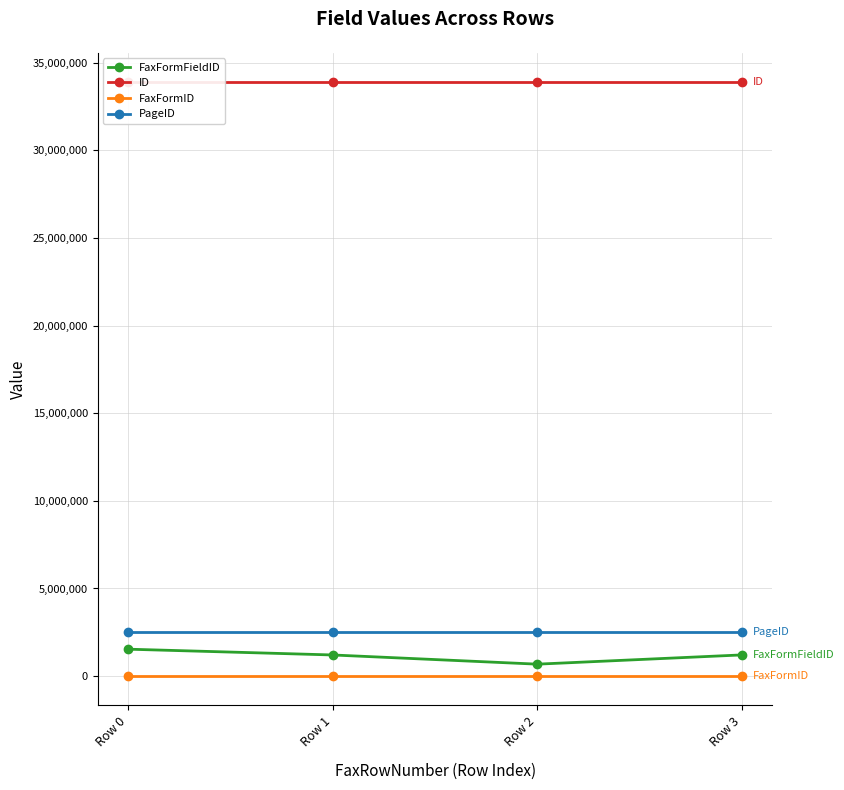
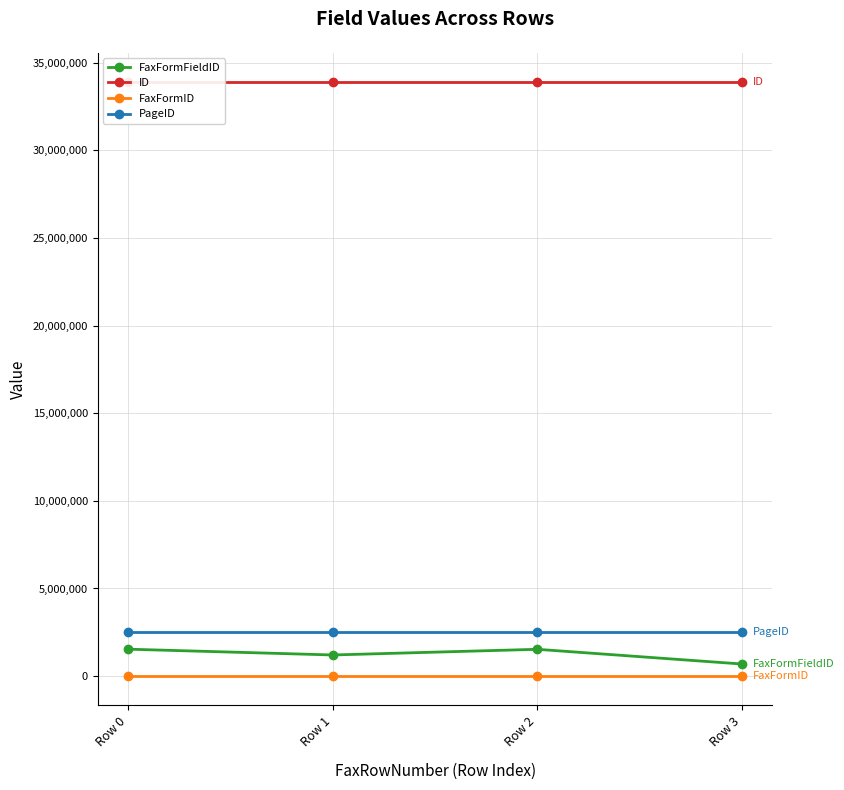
FaxFormFieldID, Row 2: 700,000 -> 1,500,000
FaxFormFieldID, Row 3: 1,200,000 -> 700,000
